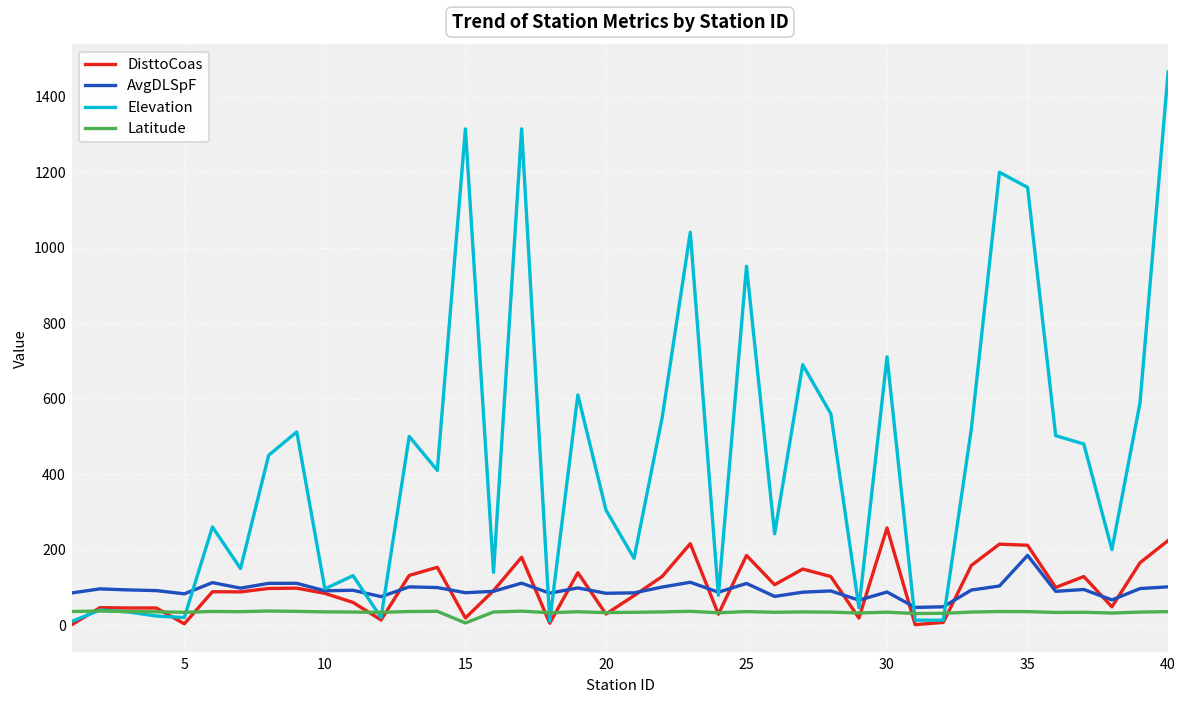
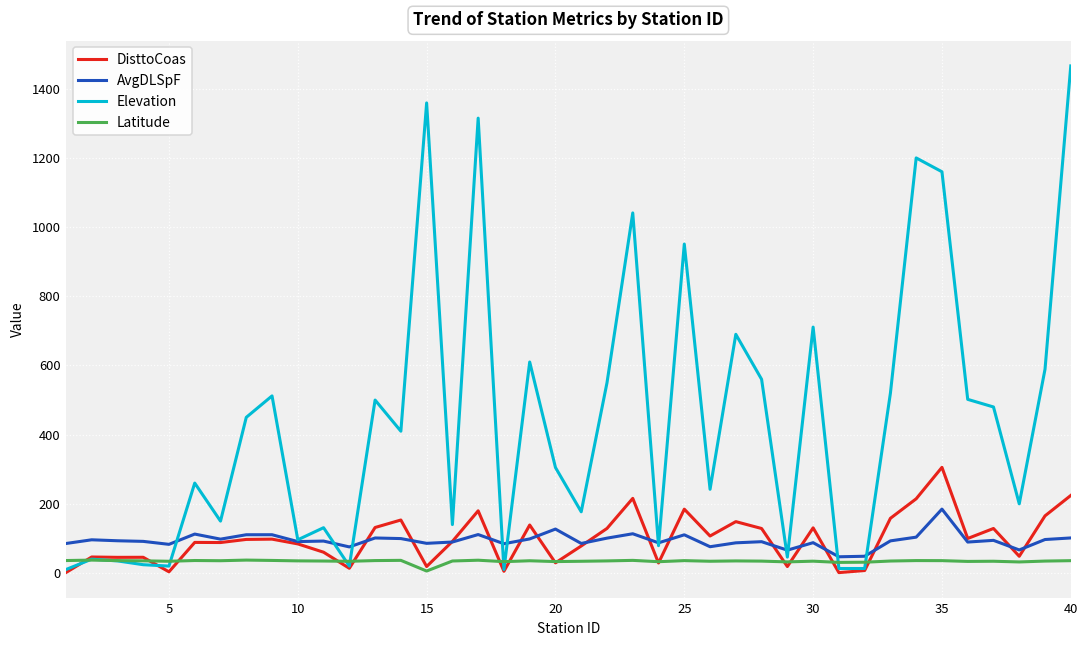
Elevation, 15: 1320 -> 1360
AvgDLSpF, 20: 80 -> 130
DisttoCoas, 30: 260 -> 130
DisttoCoas, 35: 210 -> 310
